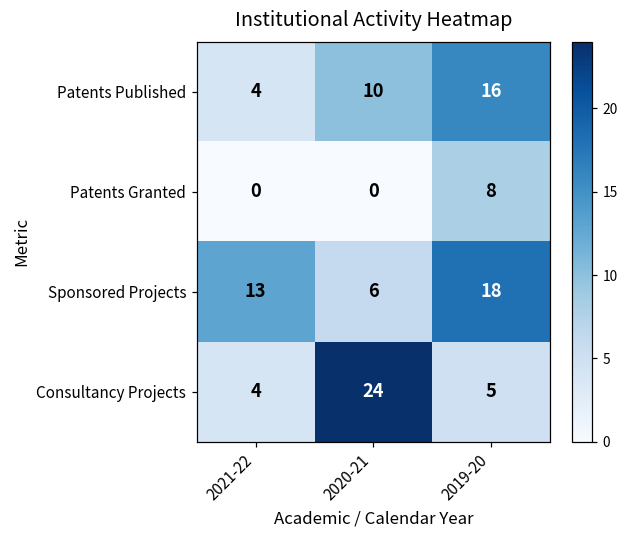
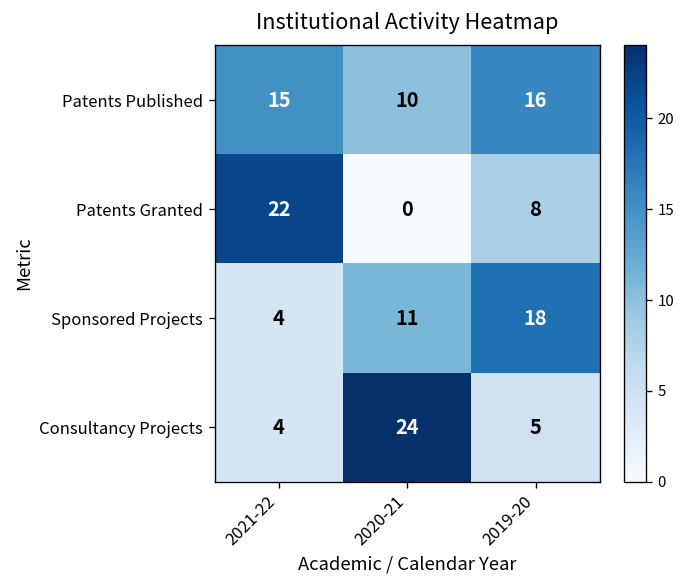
Patents Published, 2021-22: 4 -> 15
Patents Granted, 2021-22: 0 -> 22
Sponsored Projects, 2021-22: 13 -> 4
Sponsored Projects, 2020-21: 6 -> 11
